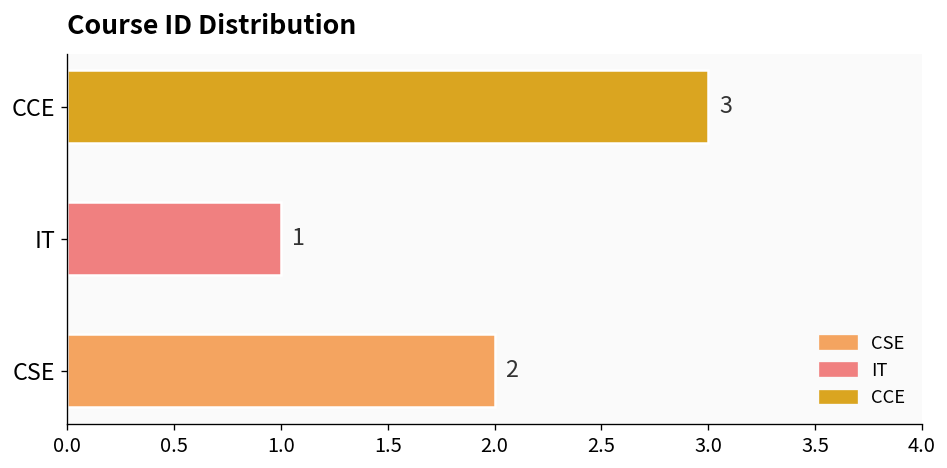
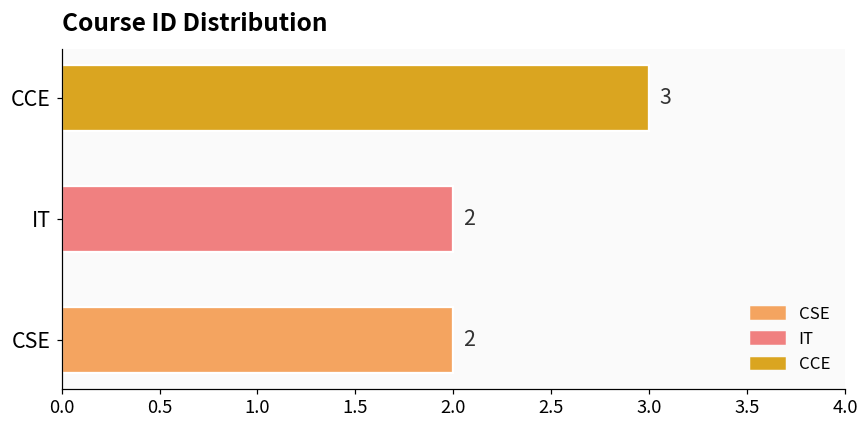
IT: 1 -> 2
